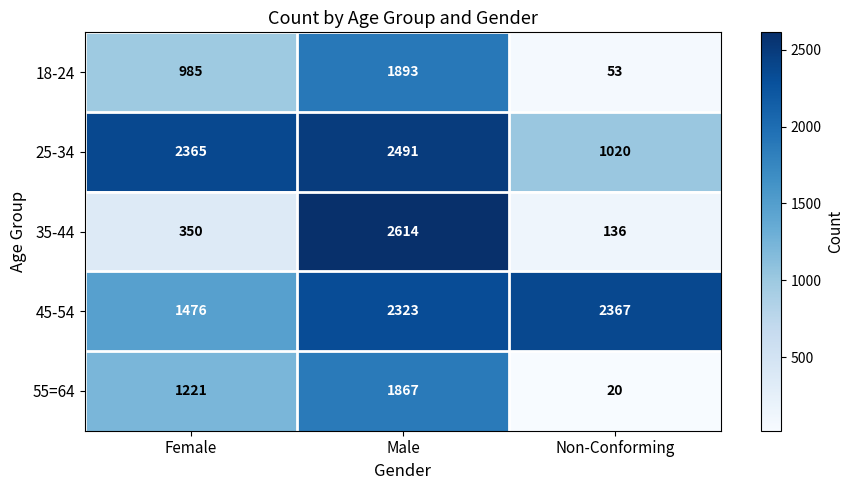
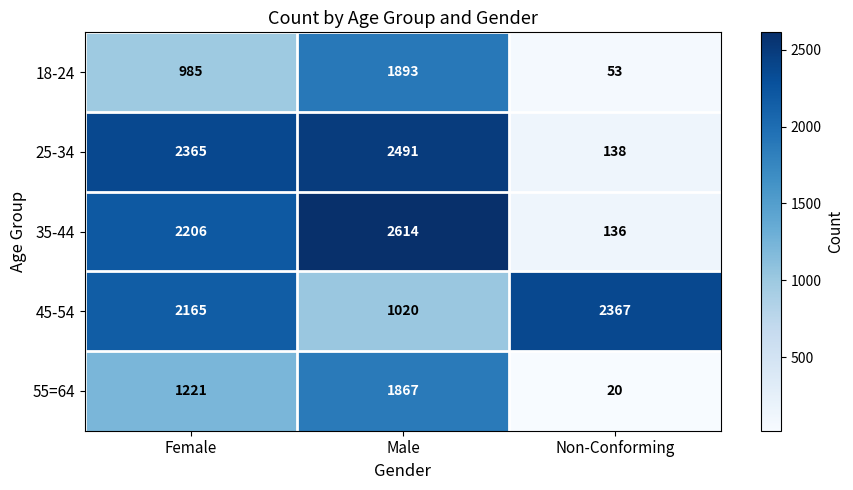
25-34, Non-Conforming: 1020 -> 138
35-44, Female: 350 -> 2206
45-54, Female: 1476 -> 2165
45-54, Male: 2323 -> 1020
